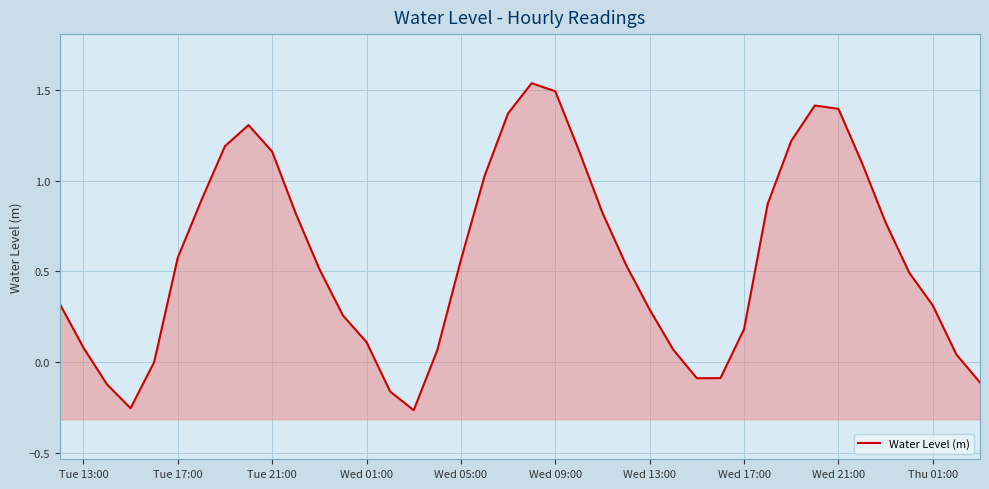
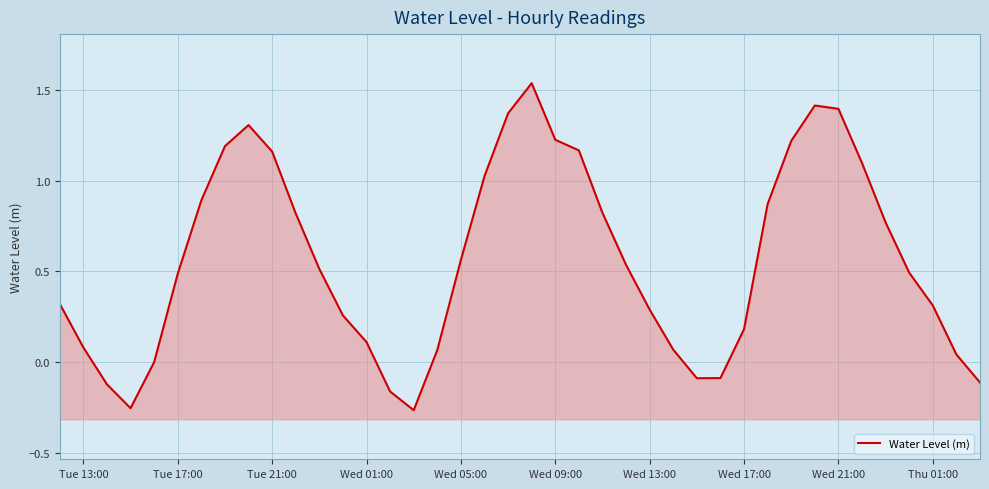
Tue 17:00: 0.58 -> 0.49
Wed 09:00: 1.49 -> 1.23
